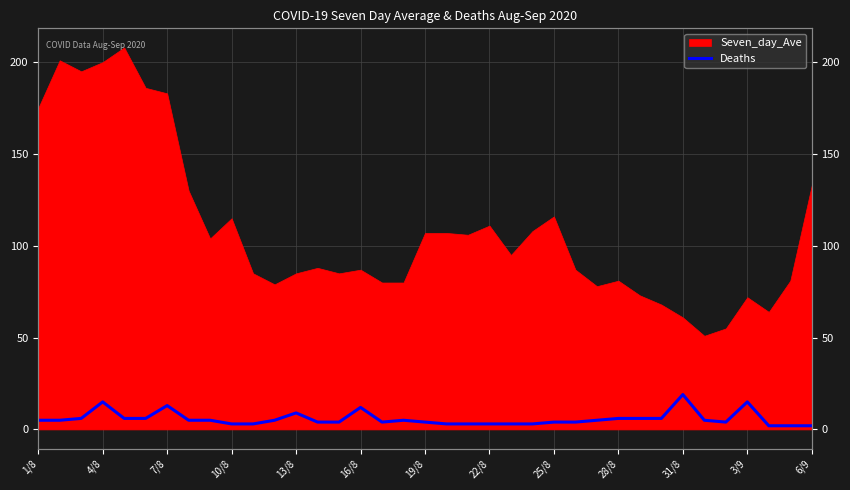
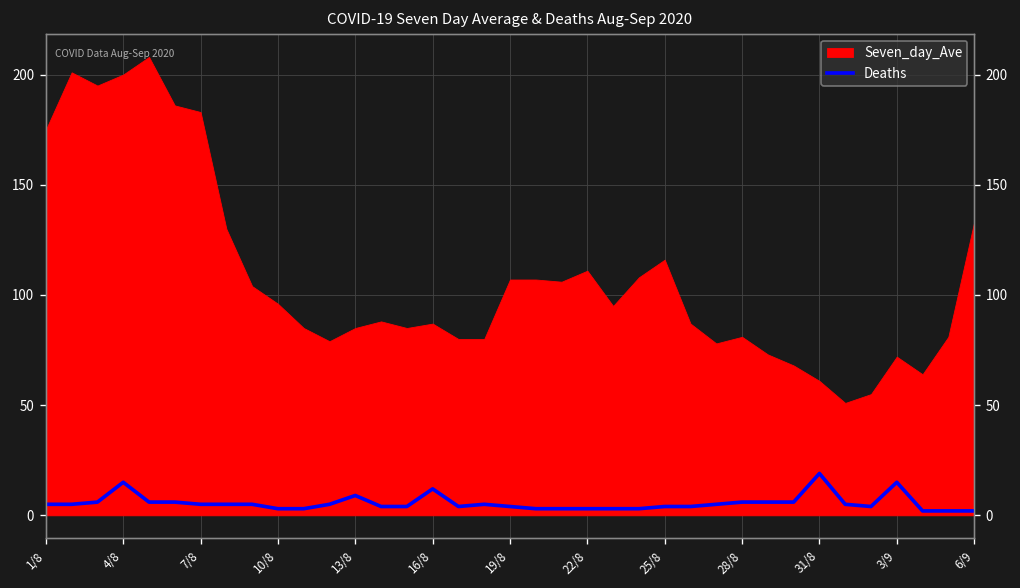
Deaths, 7/8: 13 -> 5
Seven_day_Ave, 10/8: 115 -> 96
